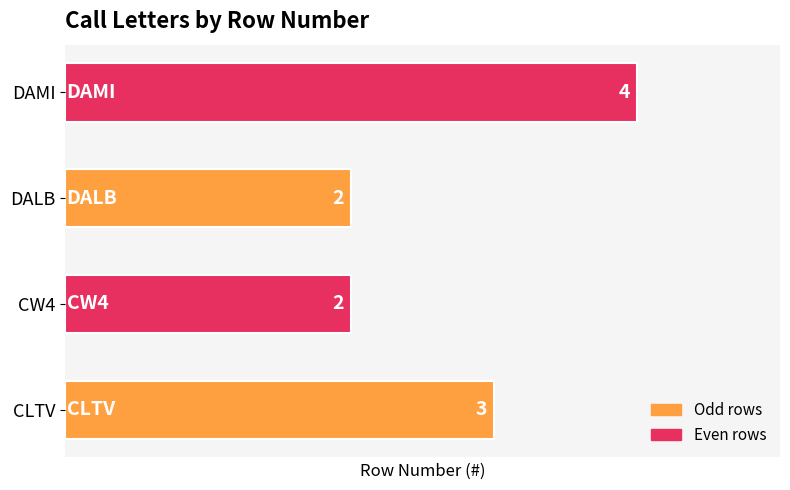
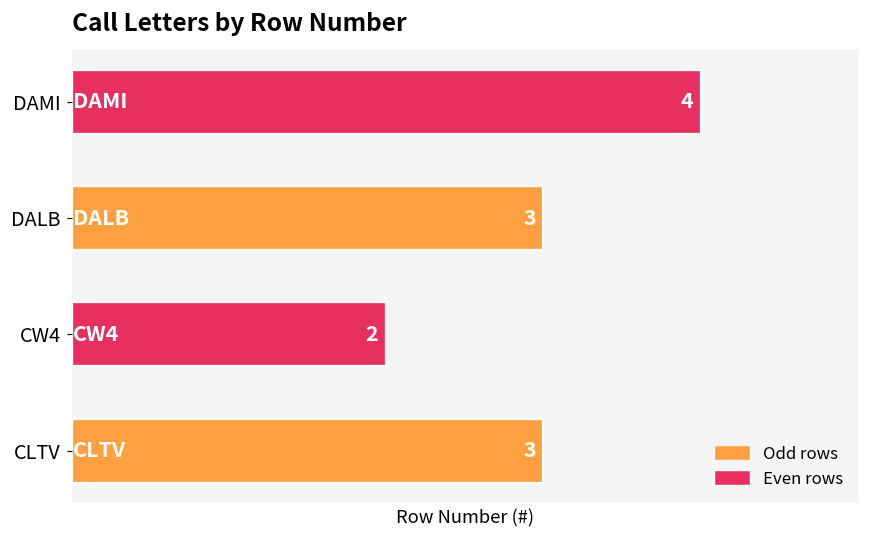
DALB: 2 -> 3
